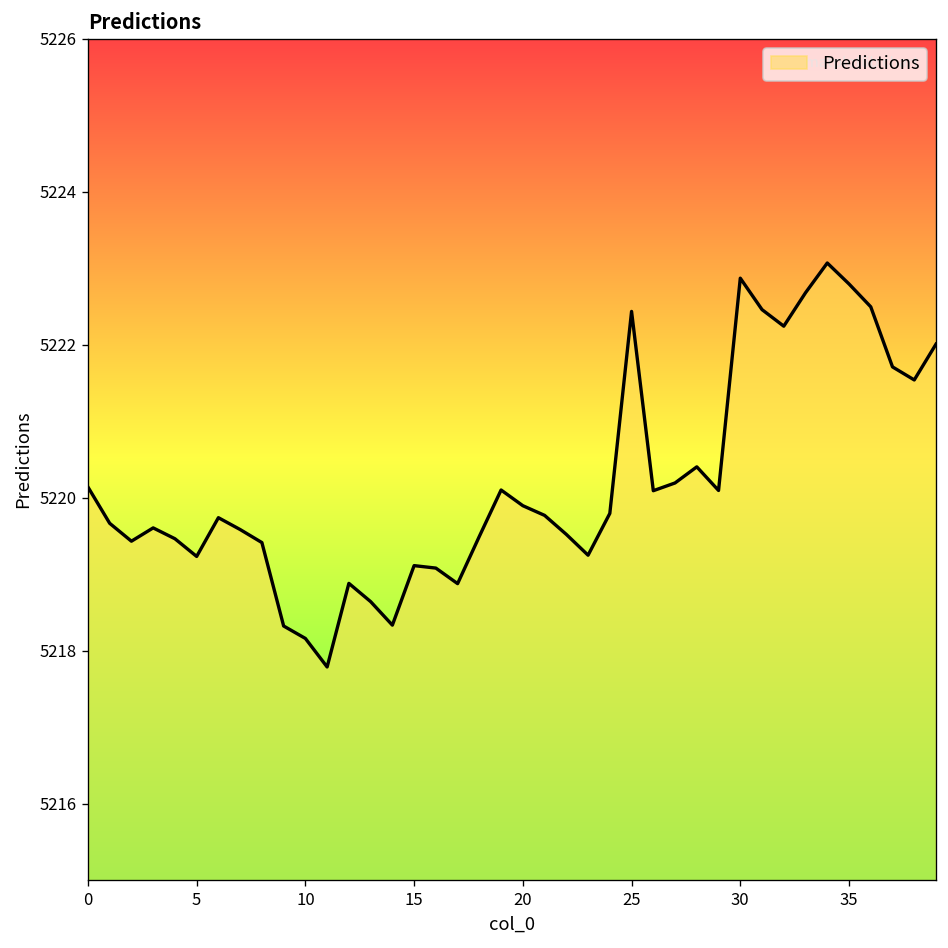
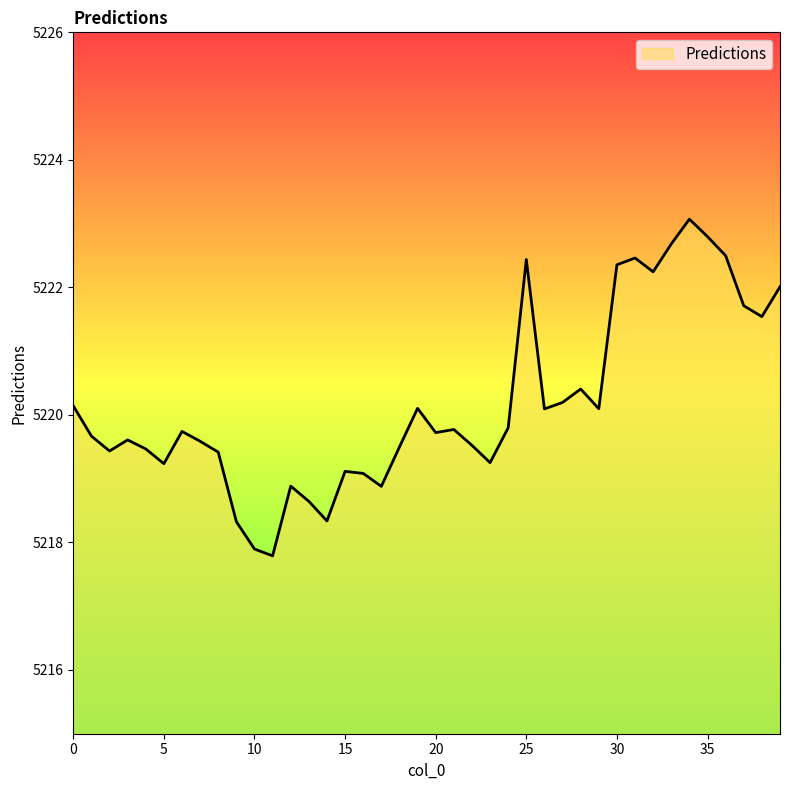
10: 5218.2 -> 5217.9
20: 5219.9 -> 5219.7
30: 5222.9 -> 5222.4
